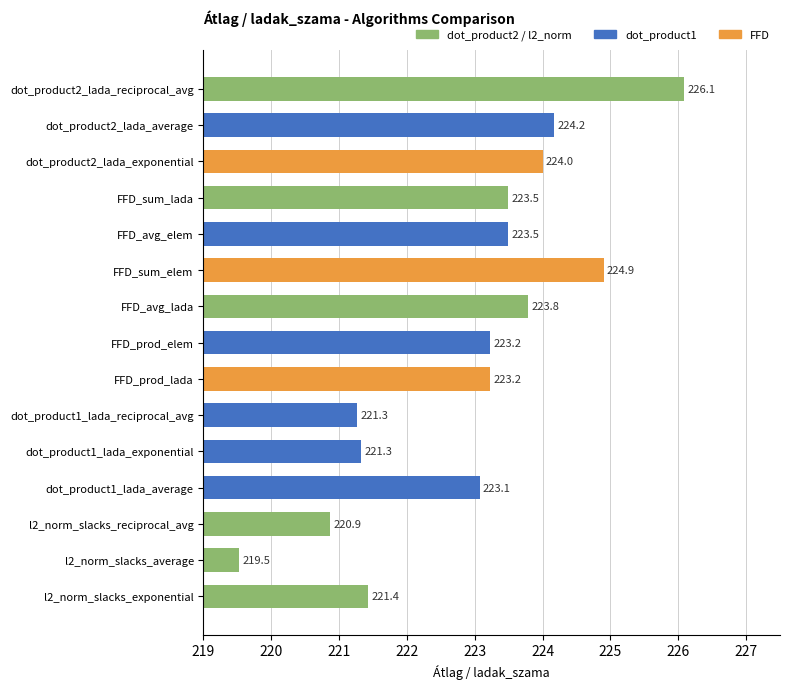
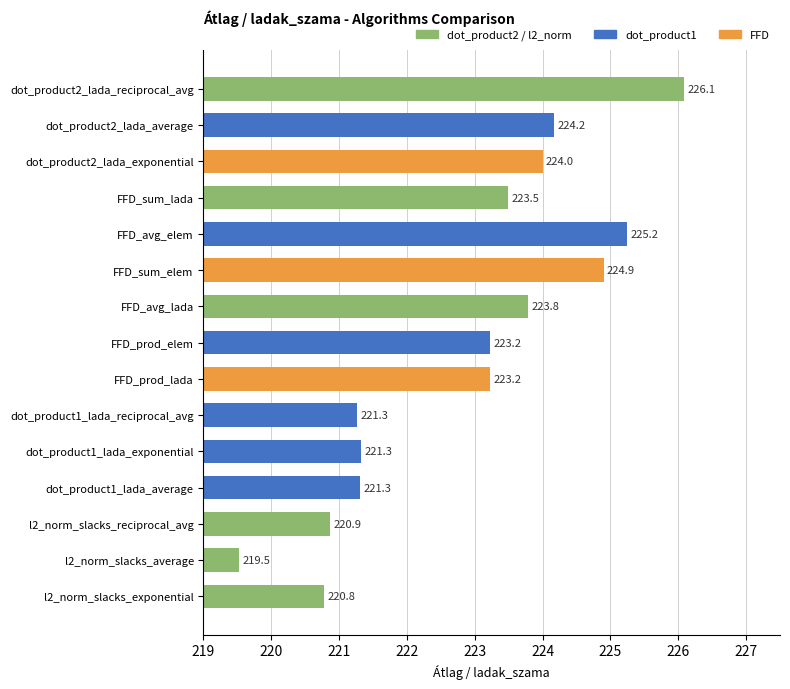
FFD_avg_elem: 223.5 -> 225.2
dot_product1_lada_average: 223.1 -> 221.3
l2_norm_slacks_exponential: 221.4 -> 220.8
